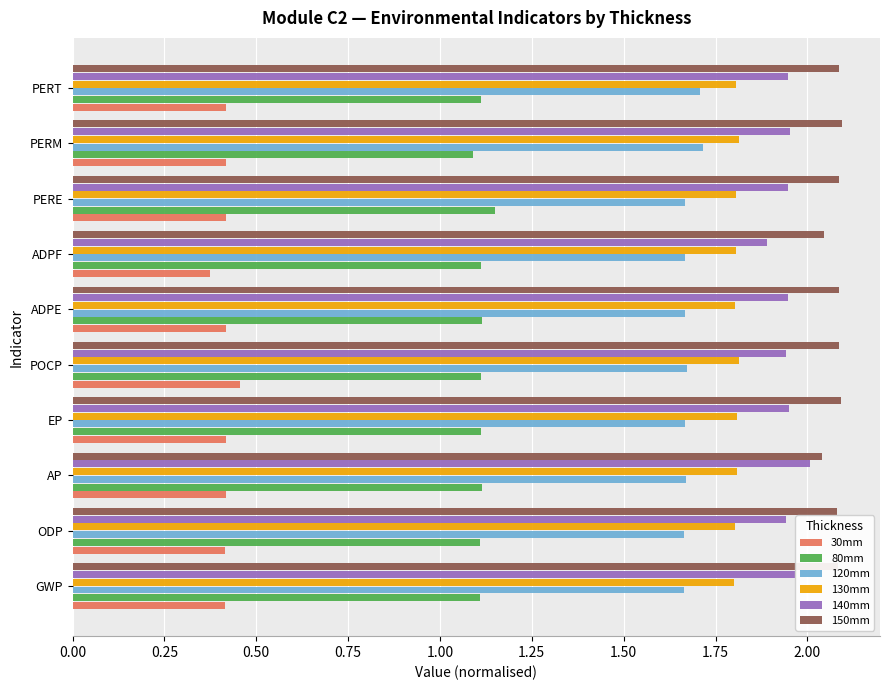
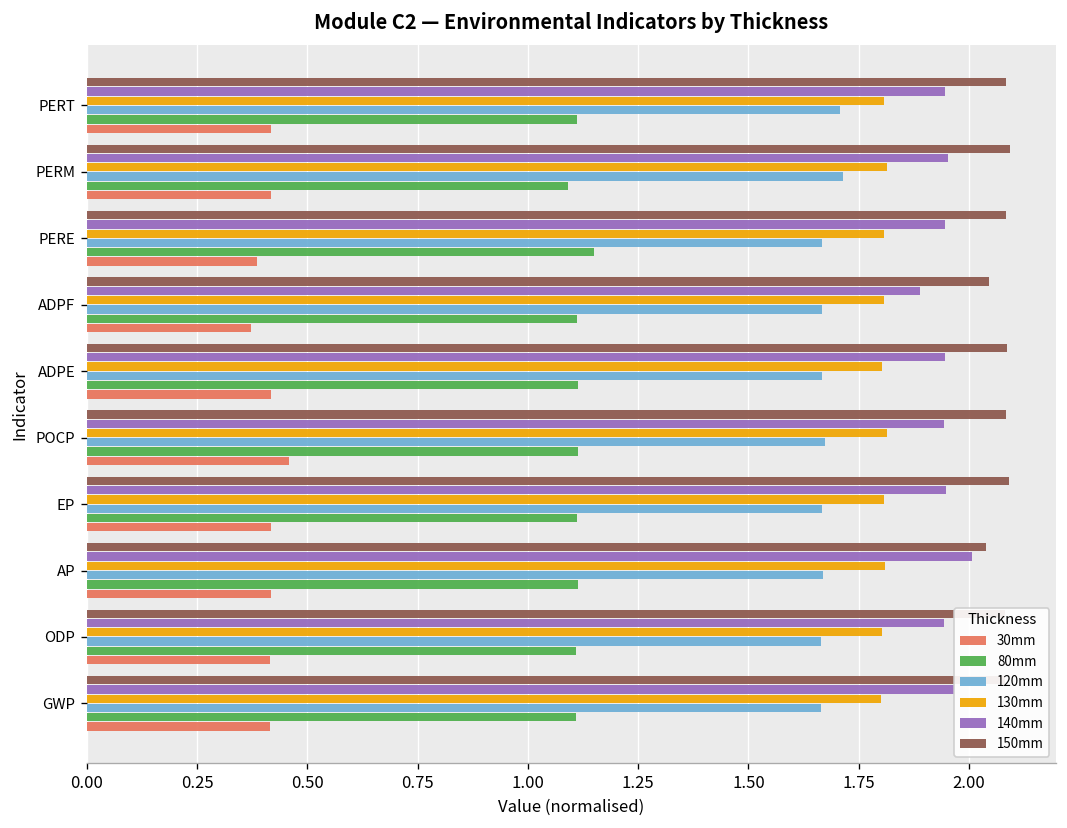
30mm, PERE: 0.42 -> 0.39
